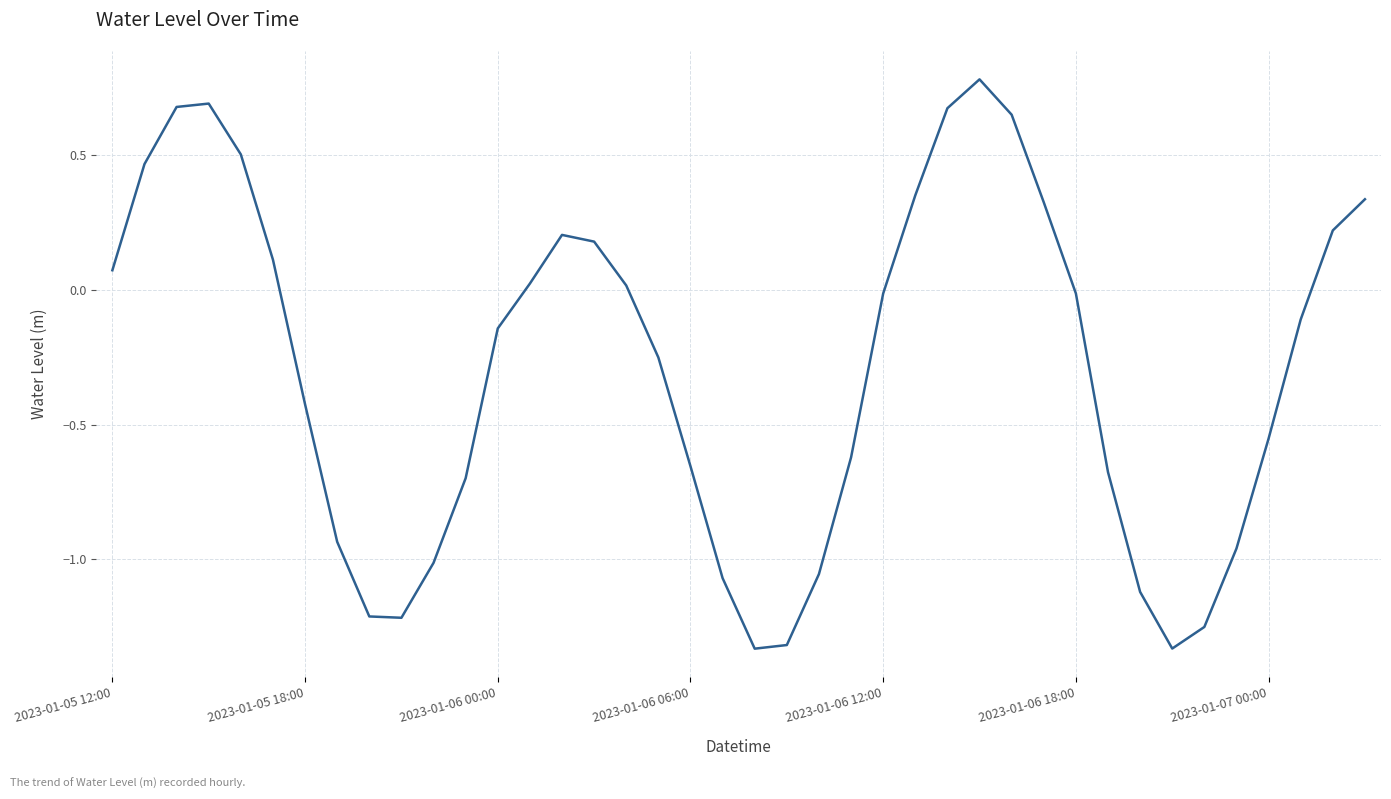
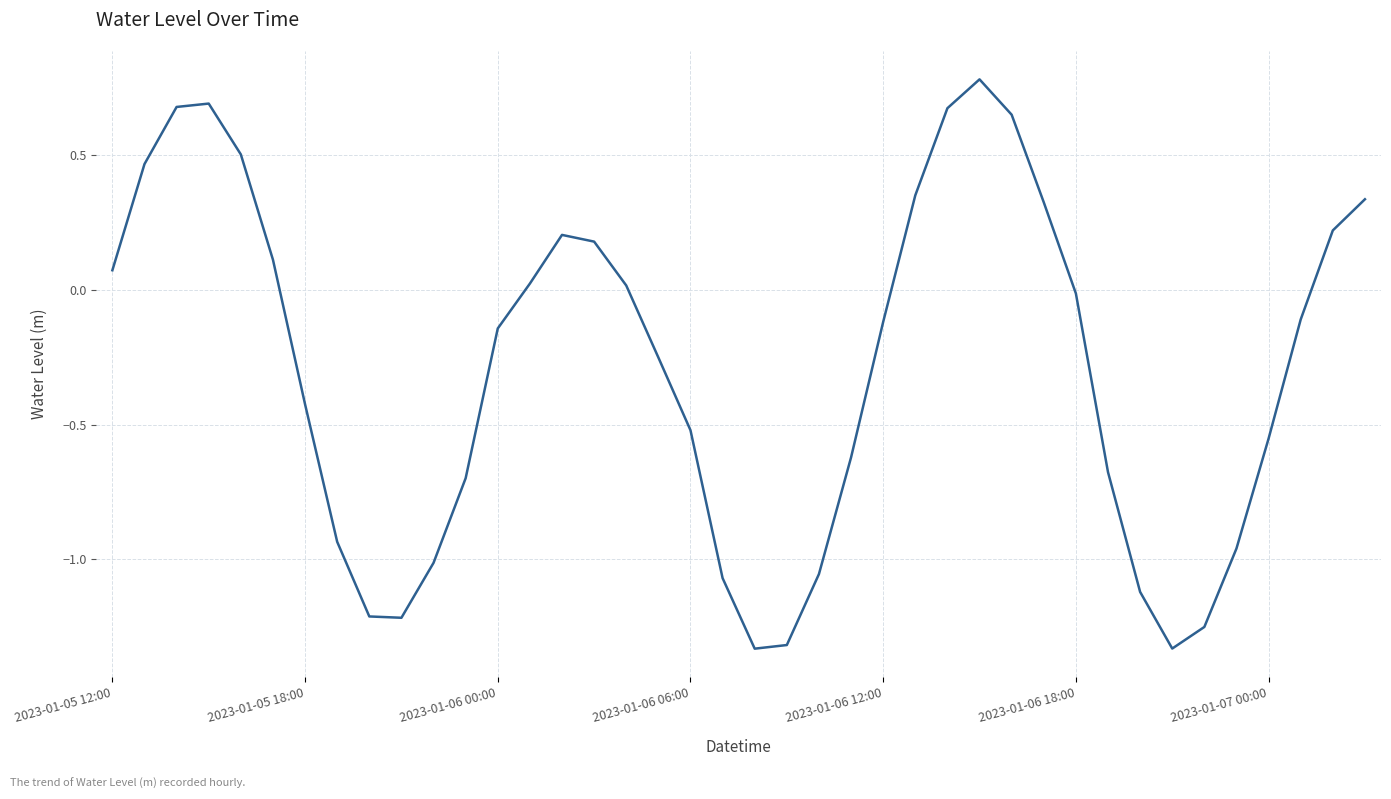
2023-01-06 06:00: -0.65 -> -0.52
2023-01-06 12:00: -0.01 -> -0.12
